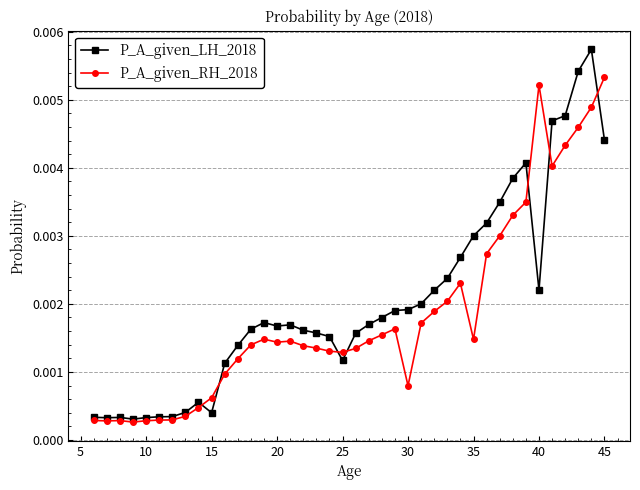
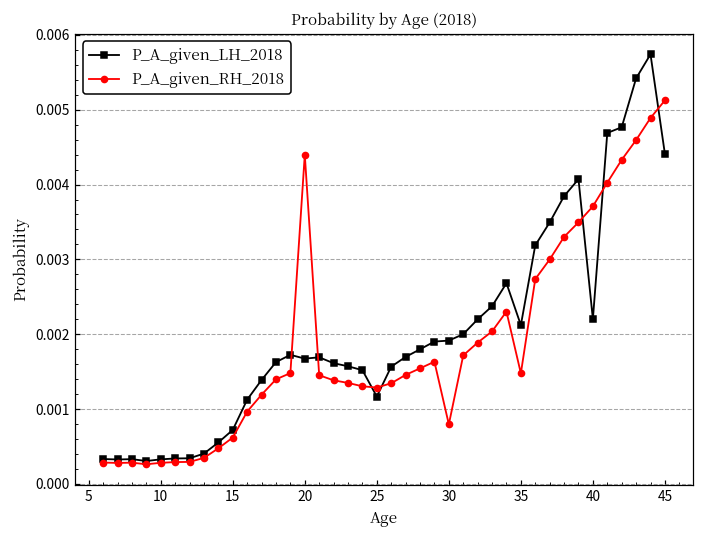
P_A_given_LH_2018, 15: 0.0004 -> 0.0007
P_A_given_RH_2018, 20: 0.0014 -> 0.0044
P_A_given_LH_2018, 35: 0.0030 -> 0.0021
P_A_given_RH_2018, 40: 0.0052 -> 0.0037
P_A_given_RH_2018, 45: 0.0053 -> 0.0051
